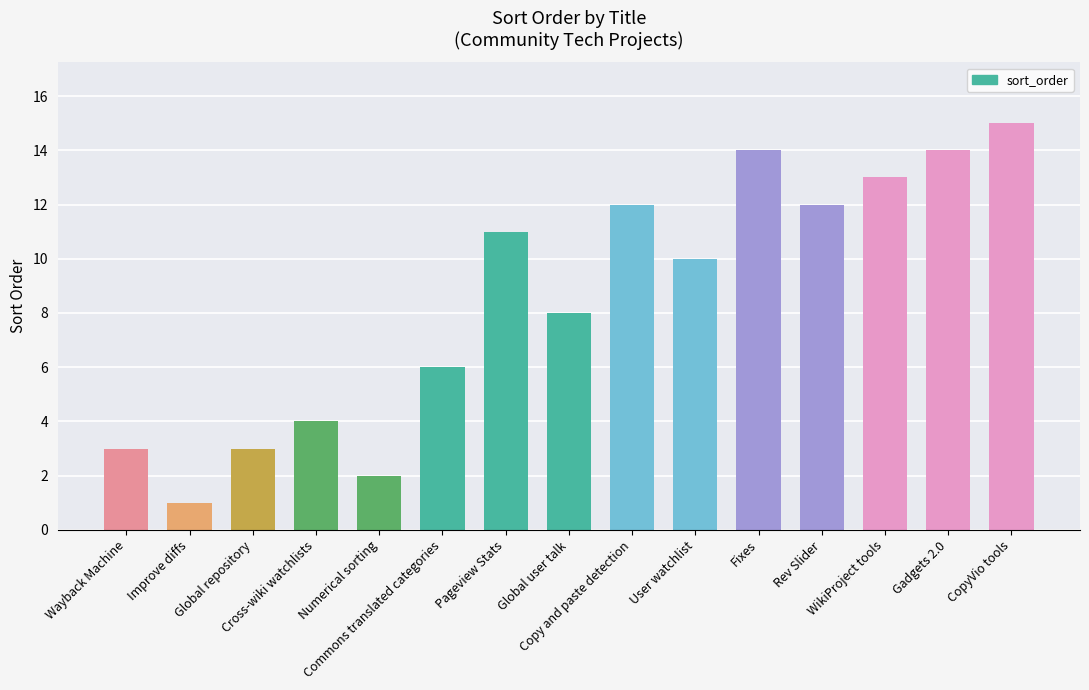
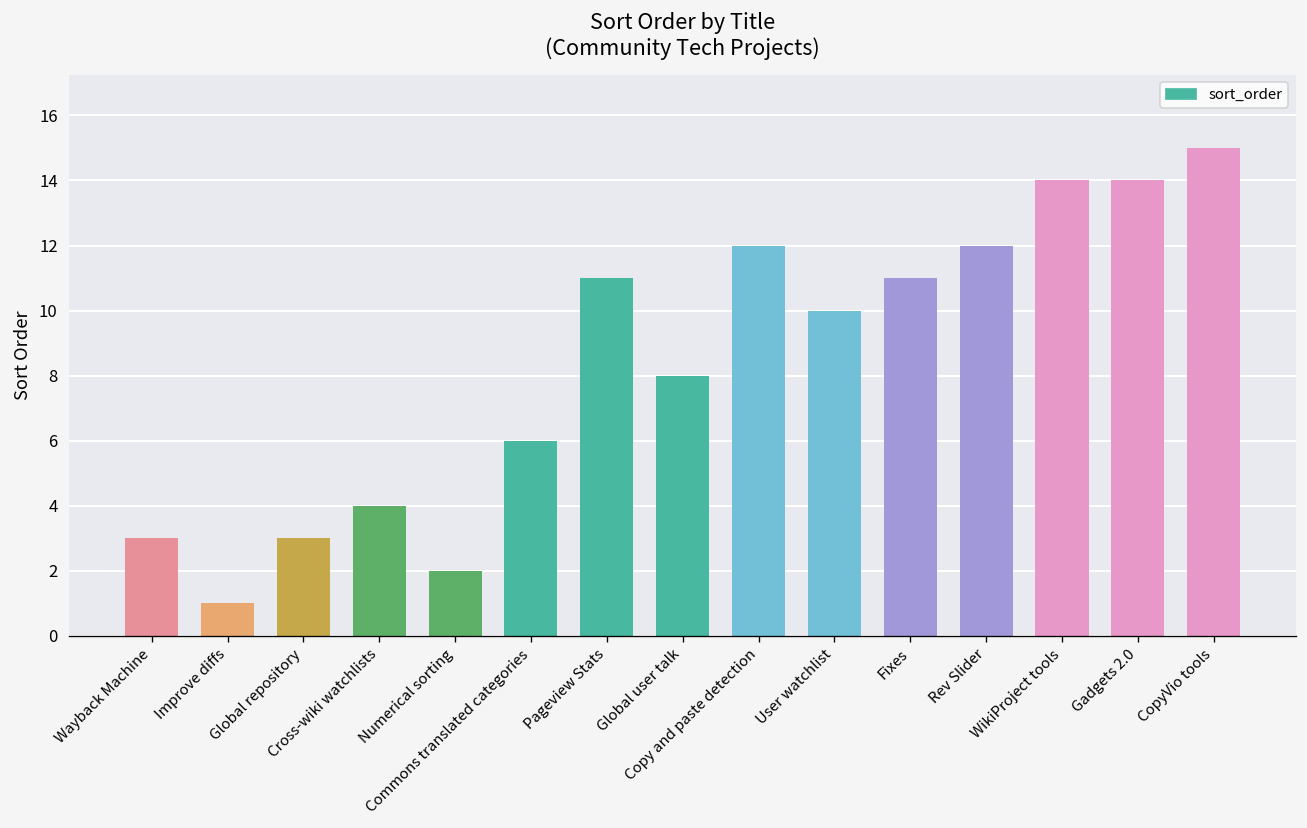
Fixes: 14 -> 11
WikiProject tools: 13 -> 14
